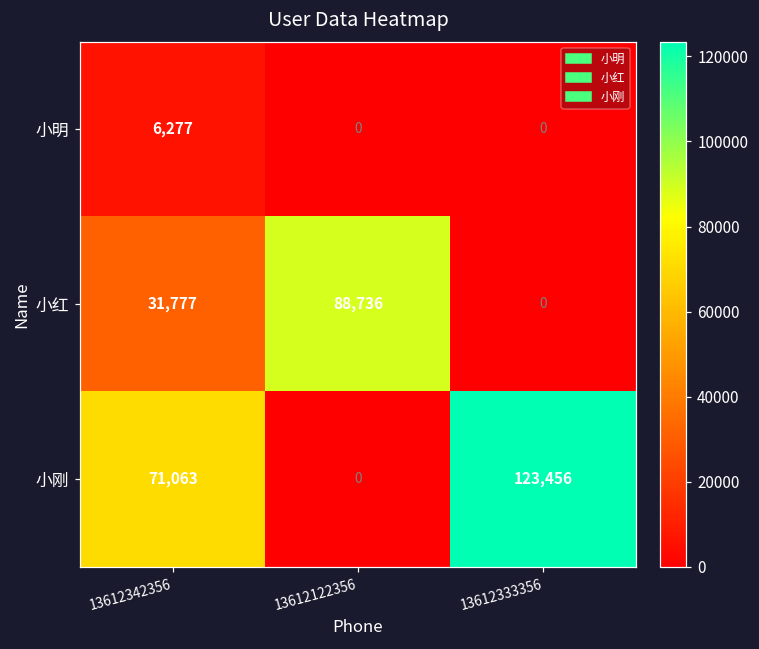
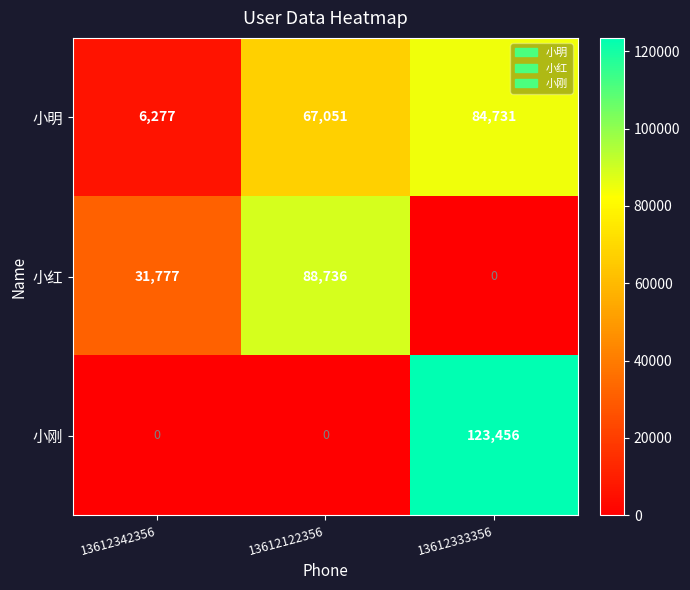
小明, 13612122356: 0 -> 67,051
小明, 13612333356: 0 -> 84,731
小刚, 13612342356: 71,063 -> 0
